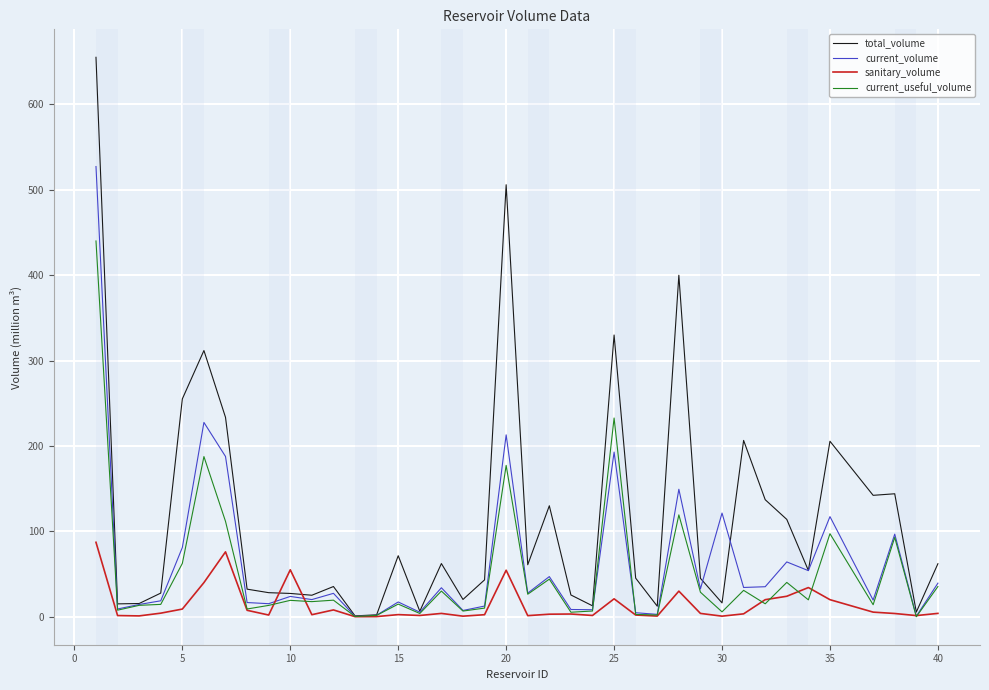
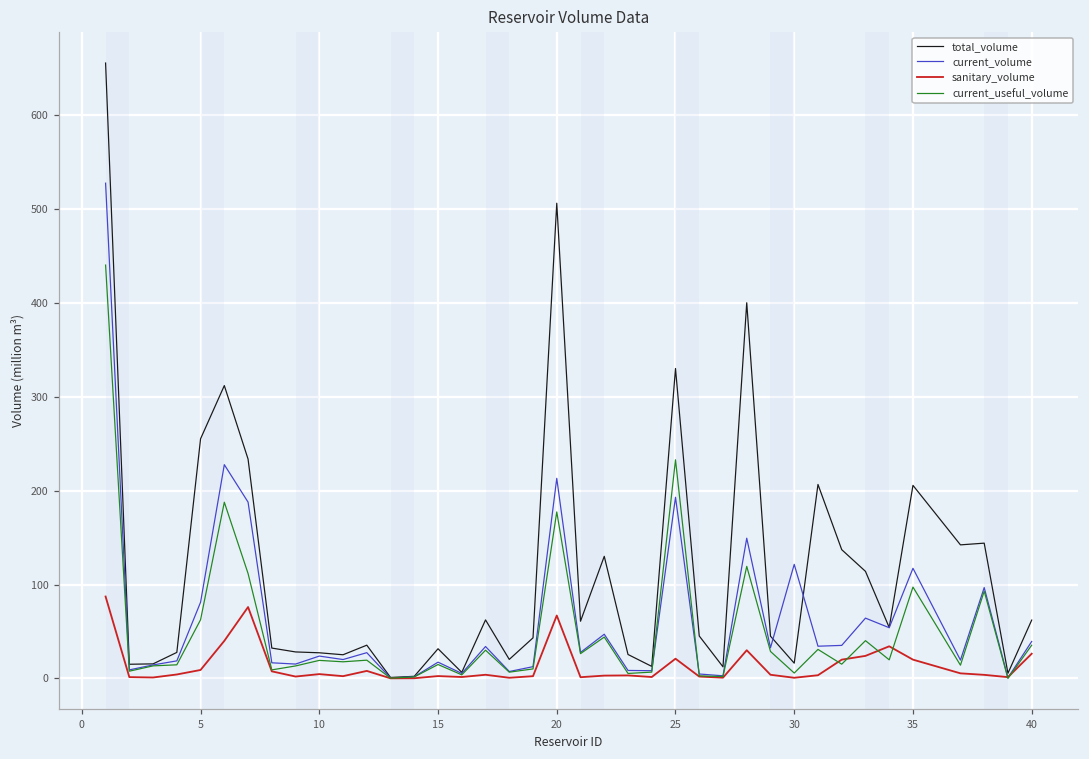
sanitary_volume, 10: 60 -> 0
total_volume, 15: 70 -> 30
sanitary_volume, 20: 50 -> 70
sanitary_volume, 40: 0 -> 30
